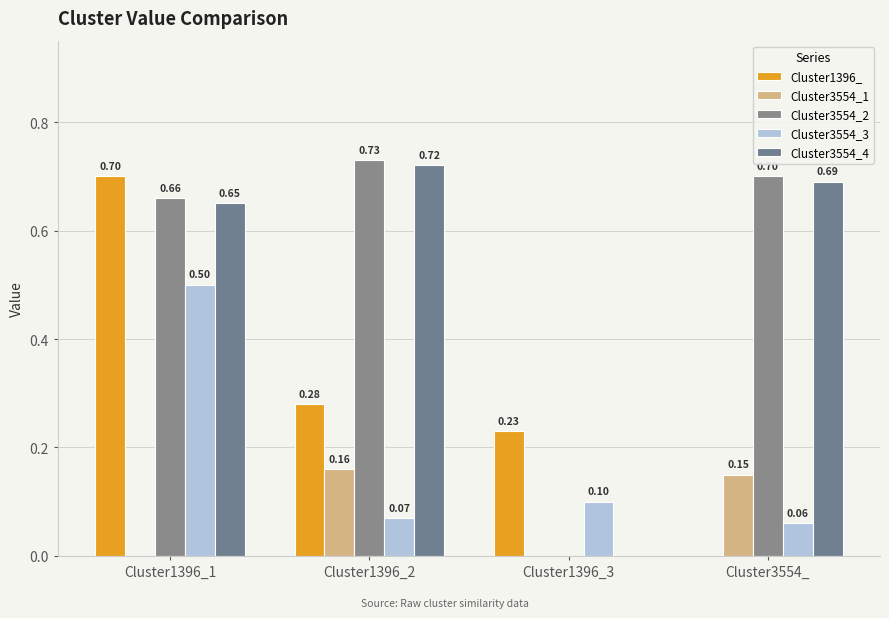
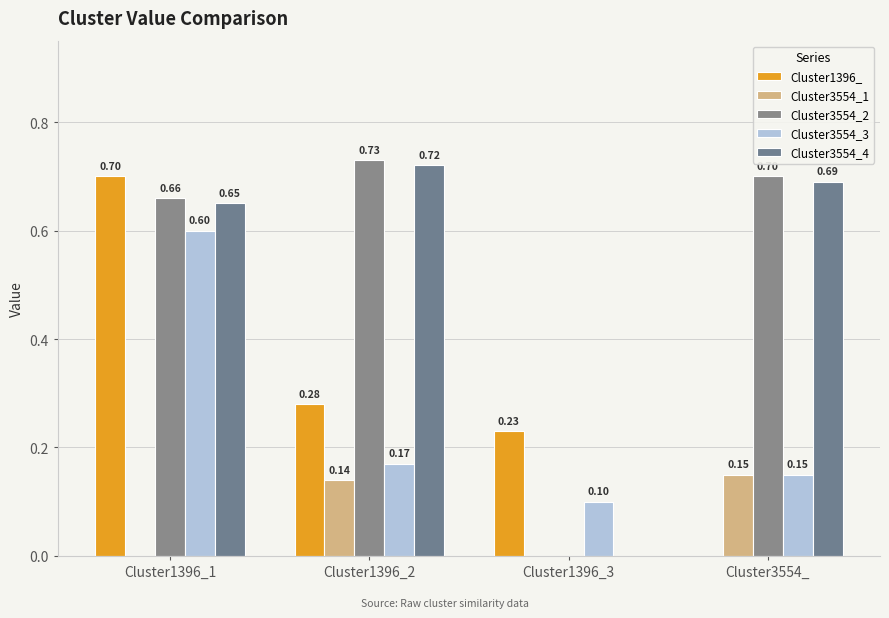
Cluster3554_3, Cluster1396_1: 0.50 -> 0.60
Cluster3554_1, Cluster1396_2: 0.16 -> 0.14
Cluster3554_3, Cluster1396_2: 0.07 -> 0.17
Cluster3554_3, Cluster3554_: 0.06 -> 0.15
